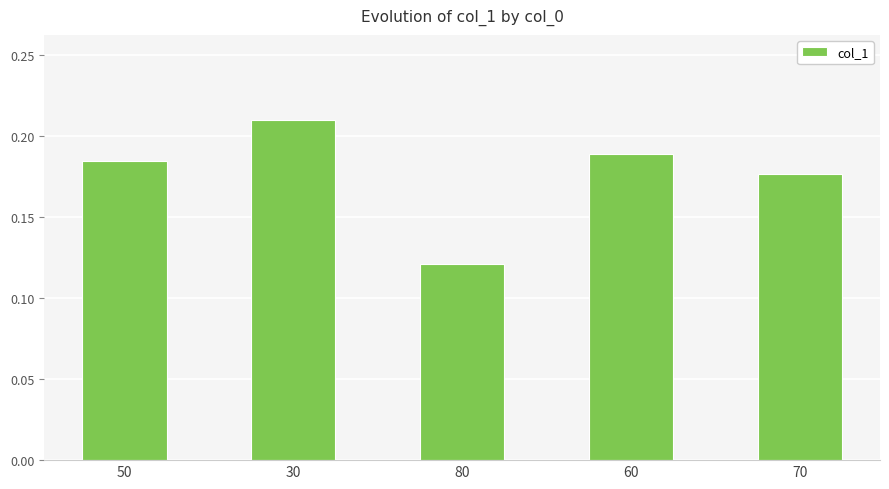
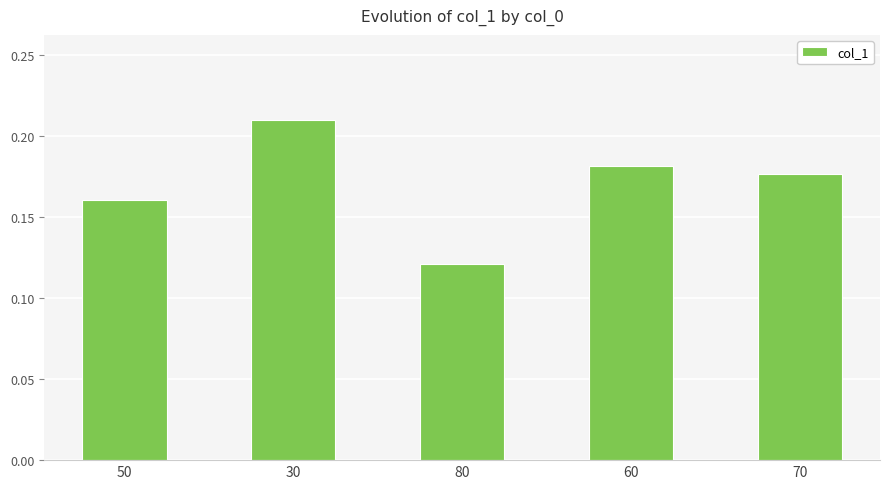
50: 0.184 -> 0.161
60: 0.189 -> 0.181
